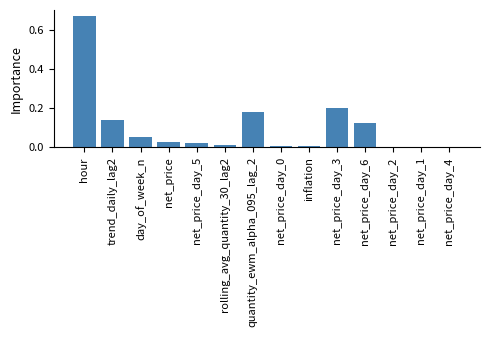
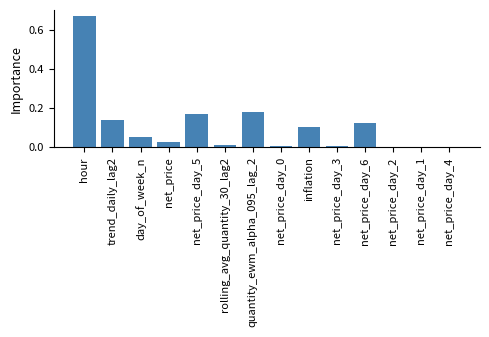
net_price_day_5: 0.02 -> 0.17
inflation: 0.00 -> 0.10
net_price_day_3: 0.20 -> 0.00
